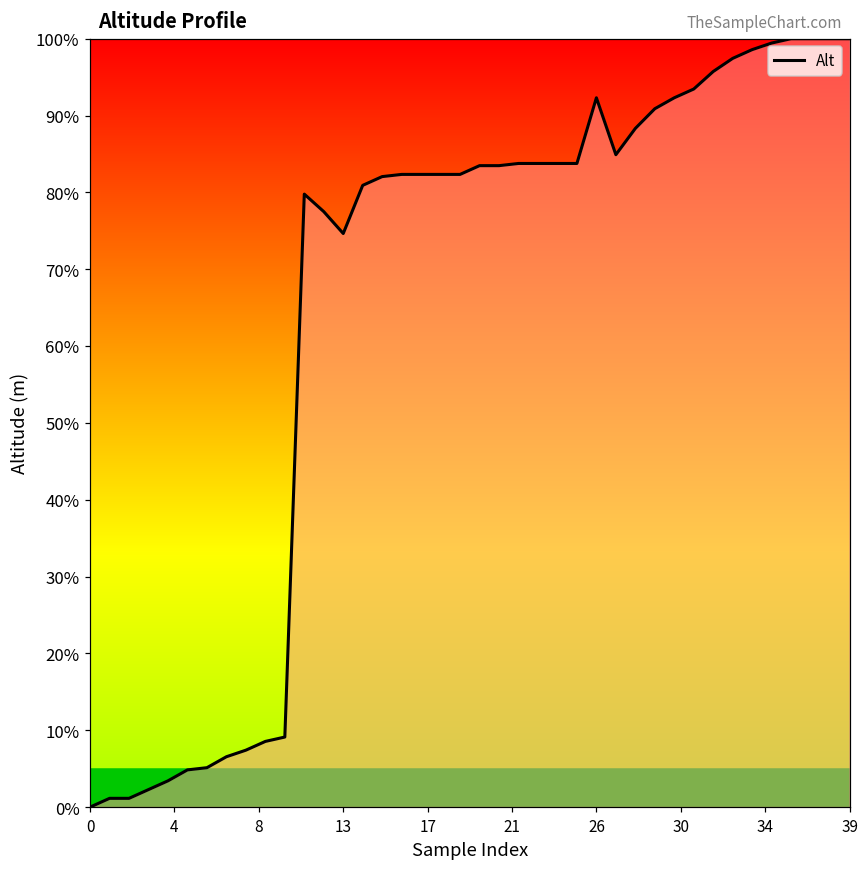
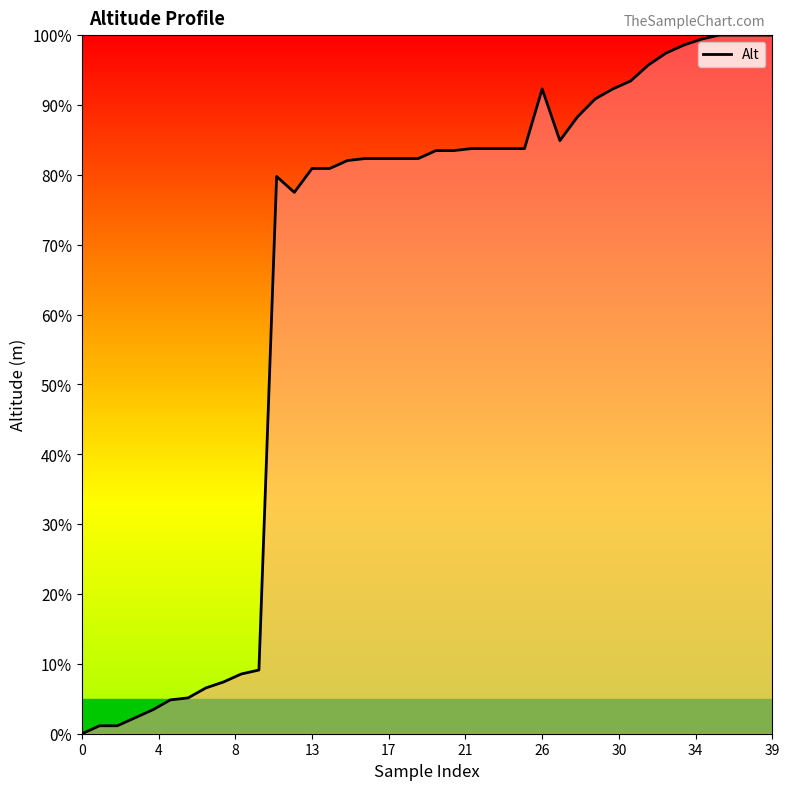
Alt, 13: 75% -> 81%
